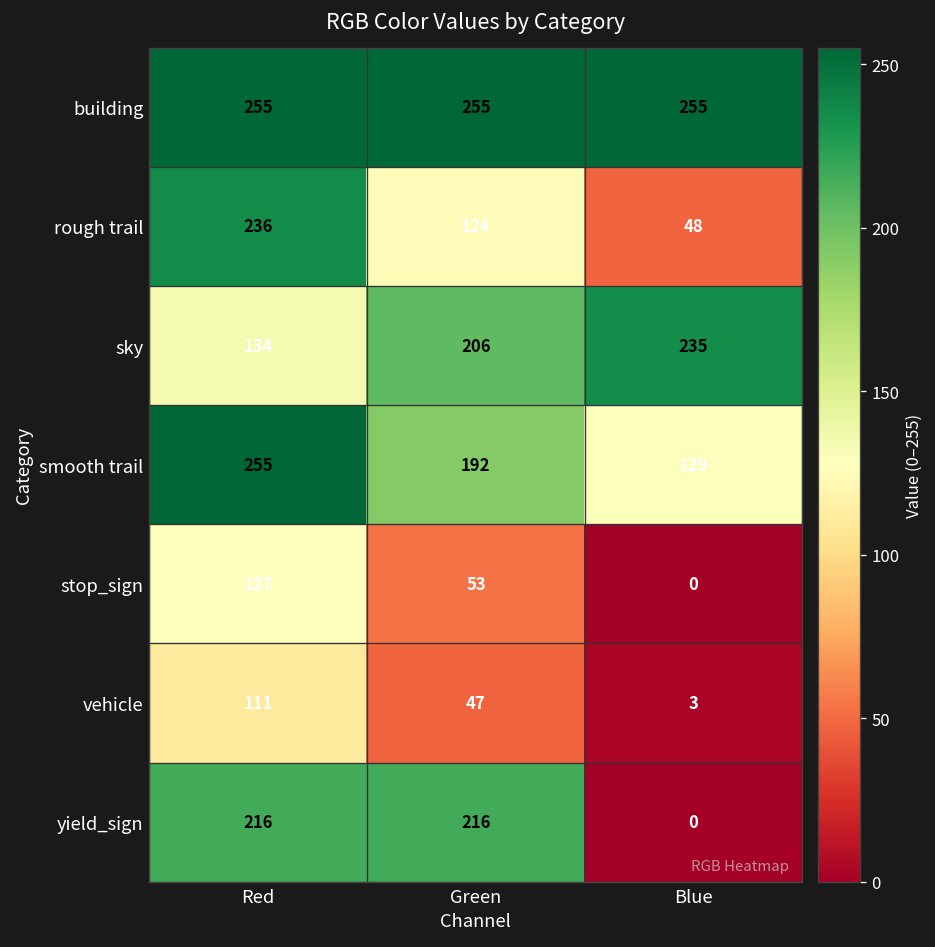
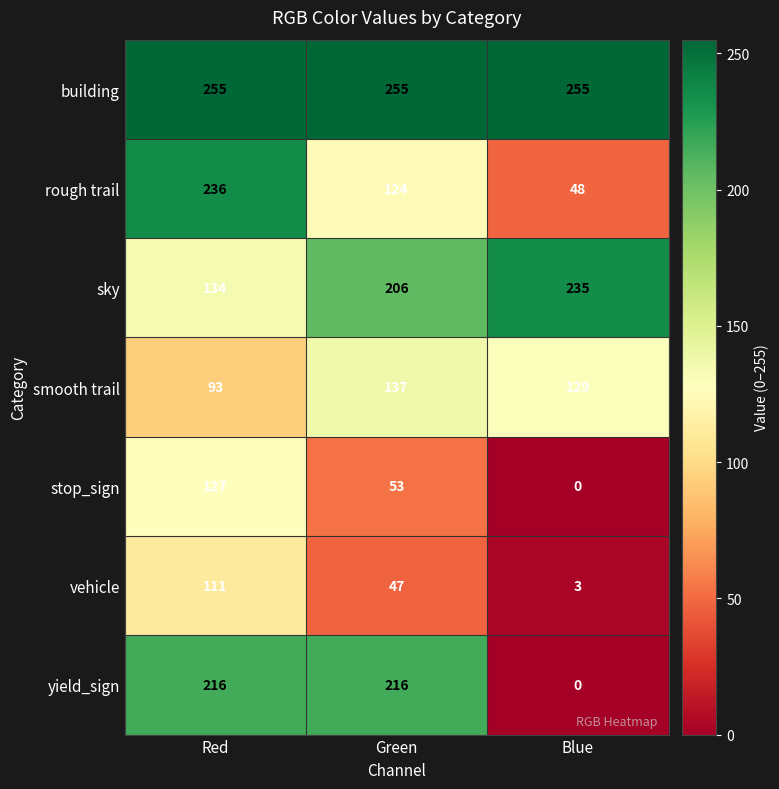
smooth trail, Red: 255 -> 93
smooth trail, Green: 192 -> 137
